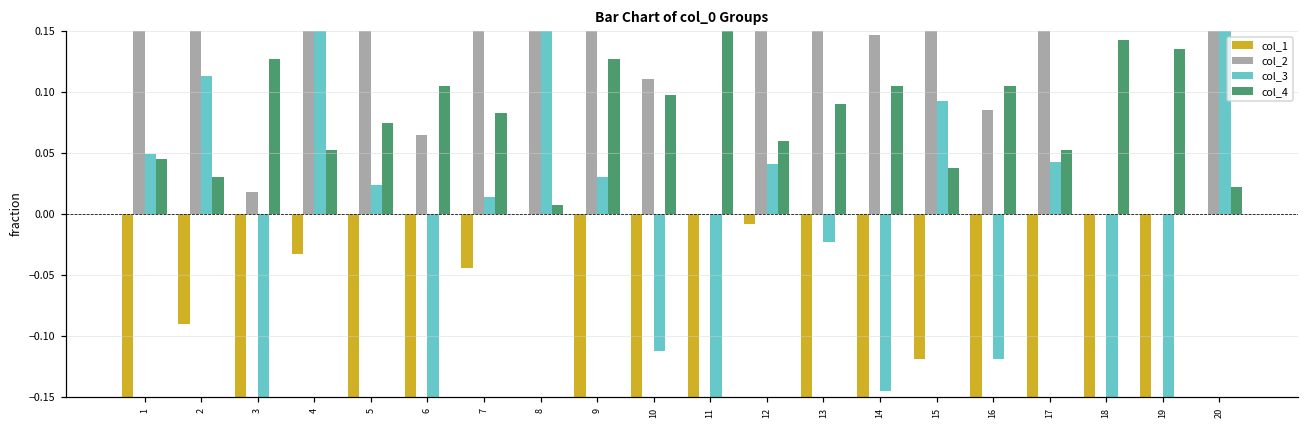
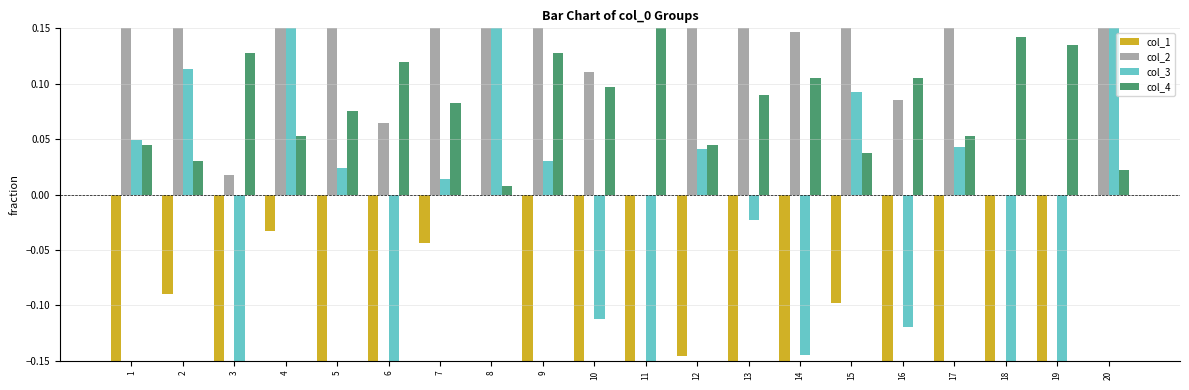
col_4, 6: 0.105 -> 0.120
col_1, 12: -0.008 -> -0.146
col_4, 12: 0.060 -> 0.045
col_1, 15: -0.119 -> -0.098
